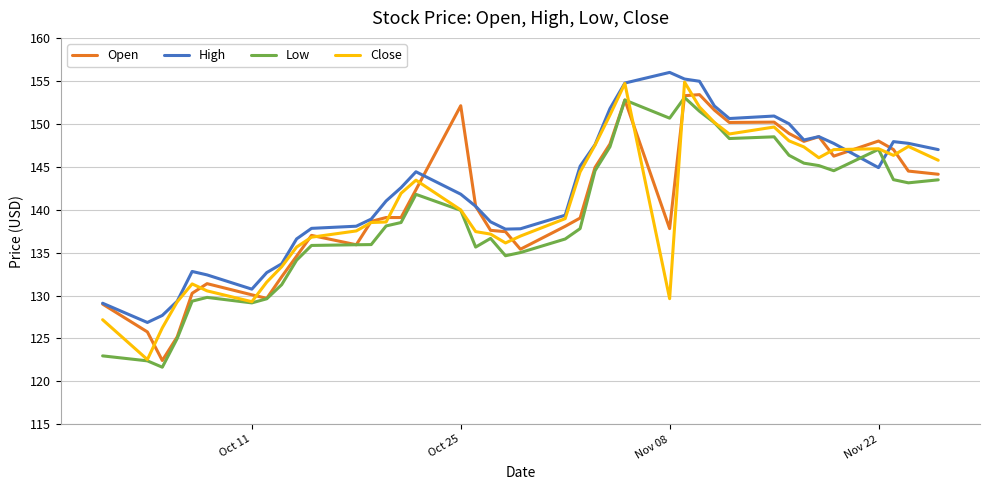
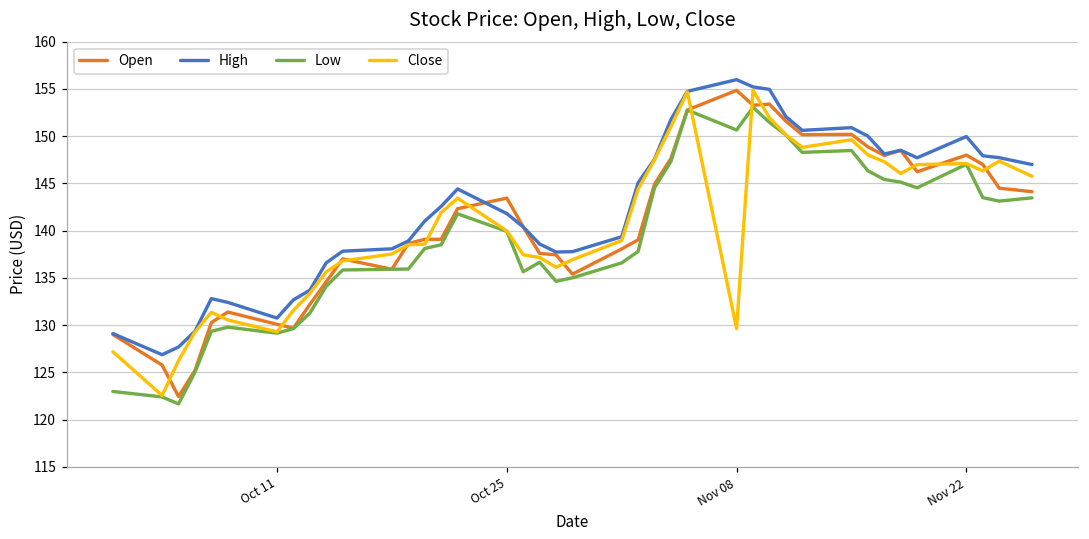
Open, Oct 25: 152 -> 143
Open, Nov 08: 138 -> 155
High, Nov 22: 145 -> 150
